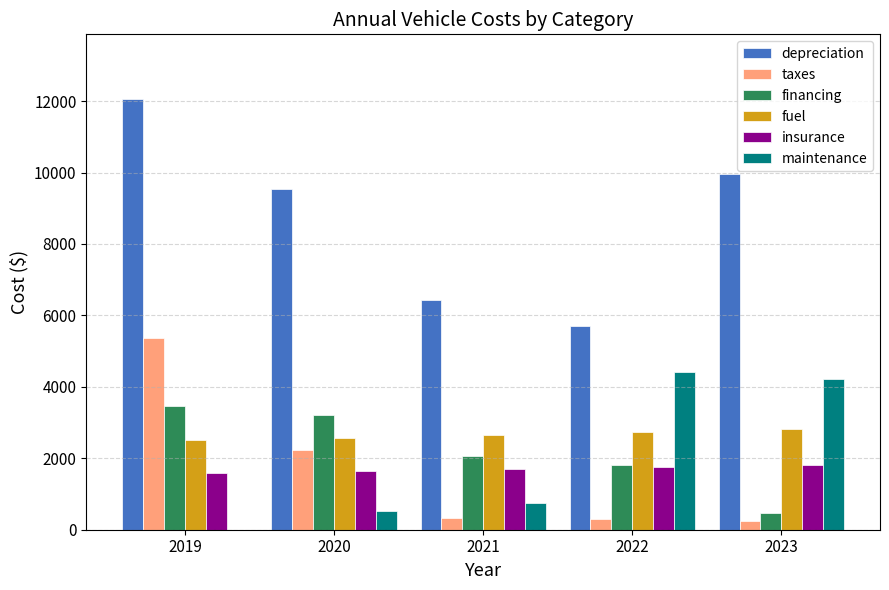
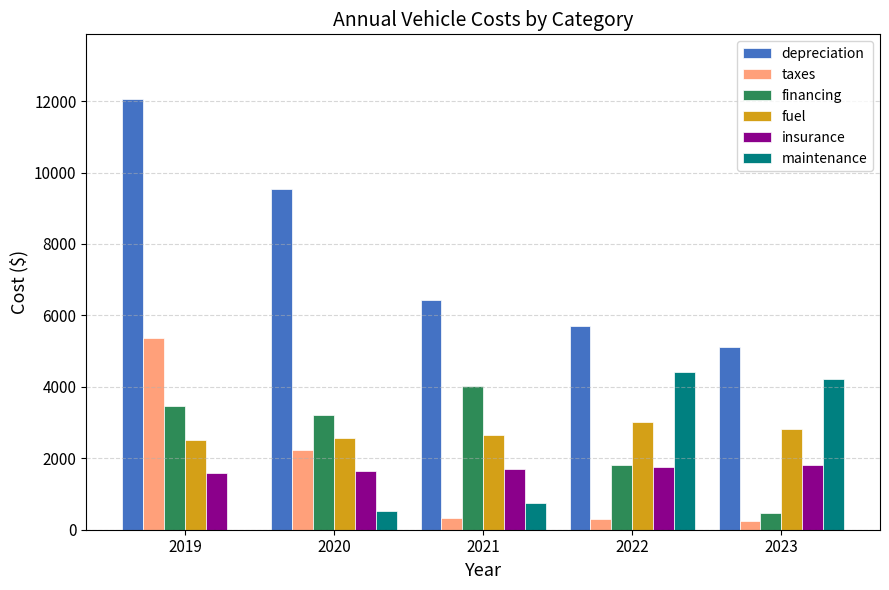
financing, 2021: 2100 -> 4000
fuel, 2022: 2700 -> 3000
depreciation, 2023: 10000 -> 5100
